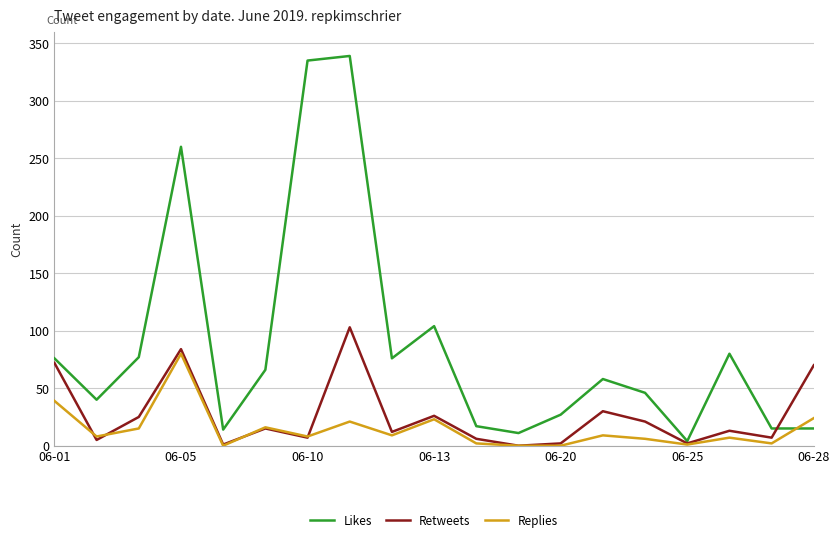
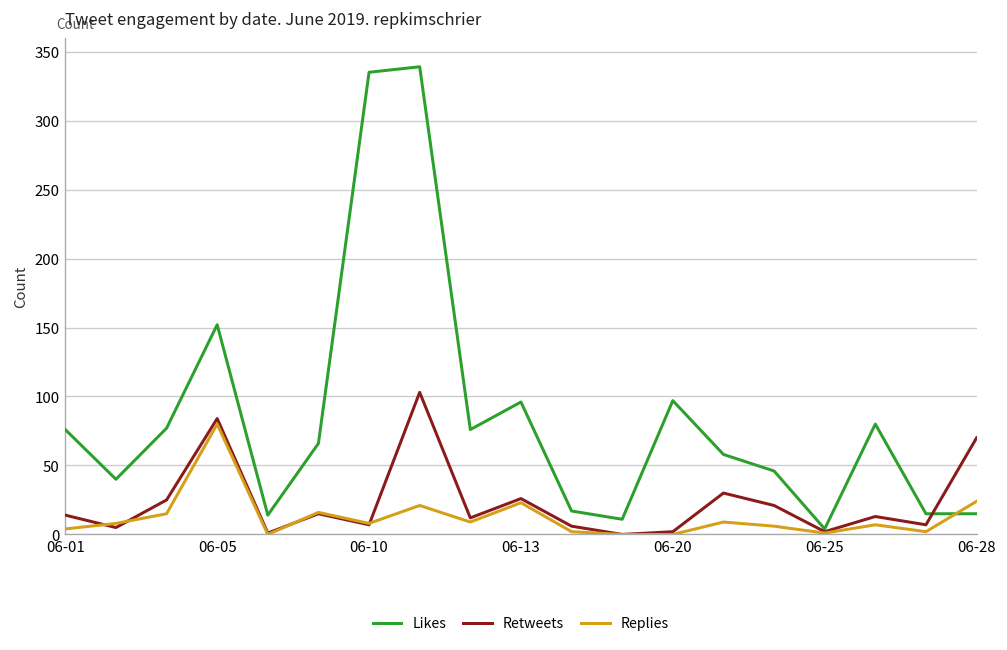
Retweets, 06-01: 72 -> 14
Replies, 06-01: 39 -> 4
Likes, 06-05: 260 -> 152
Likes, 06-13: 104 -> 96
Likes, 06-20: 27 -> 97
